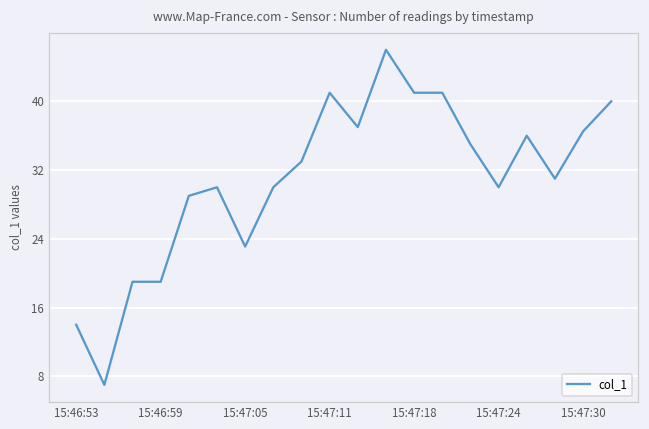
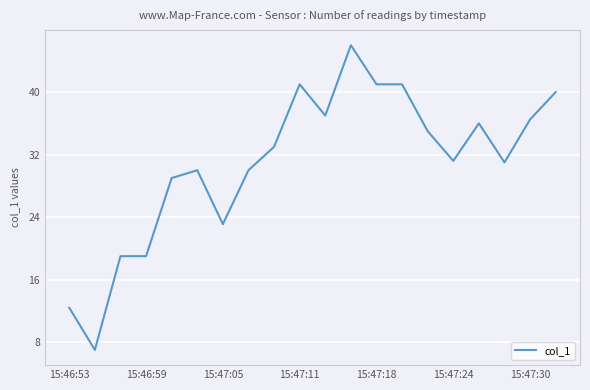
15:46:53: 14 -> 12
15:47:24: 30 -> 31
